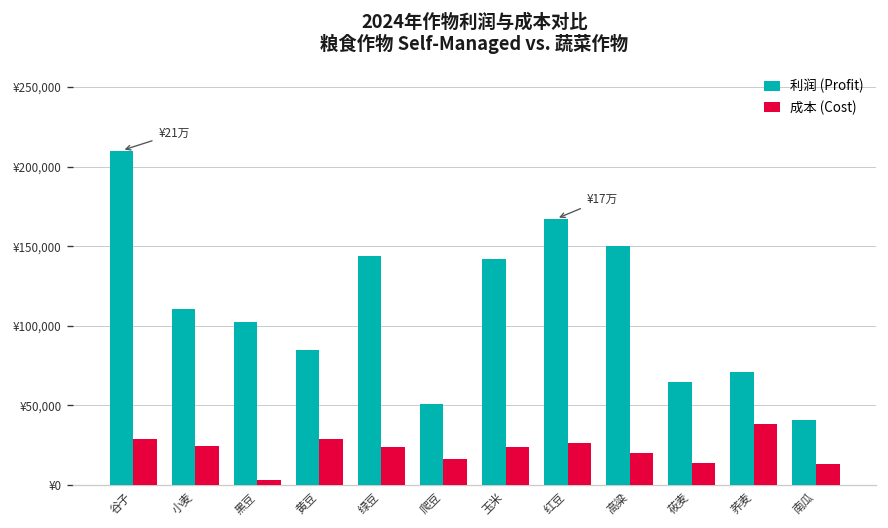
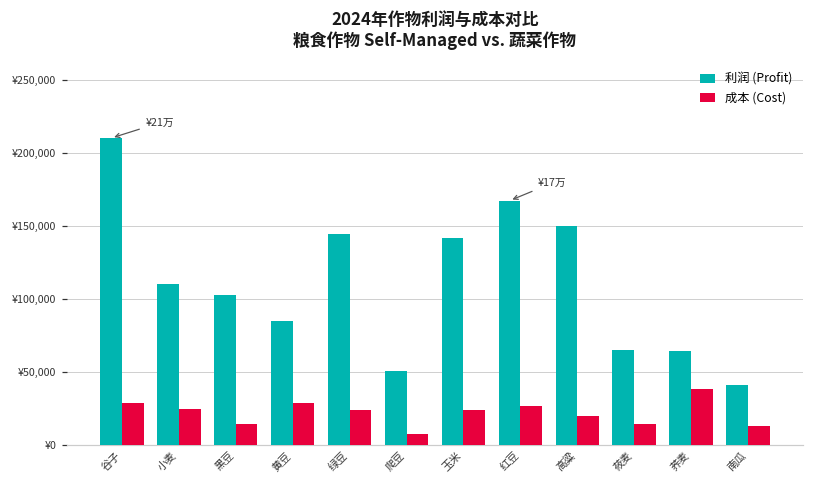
成本 (Cost), 黑豆: ¥3,000 -> ¥14,000
成本 (Cost), 爬豆: ¥16,000 -> ¥7,000
利润 (Profit), 荞麦: ¥71,000 -> ¥64,000
